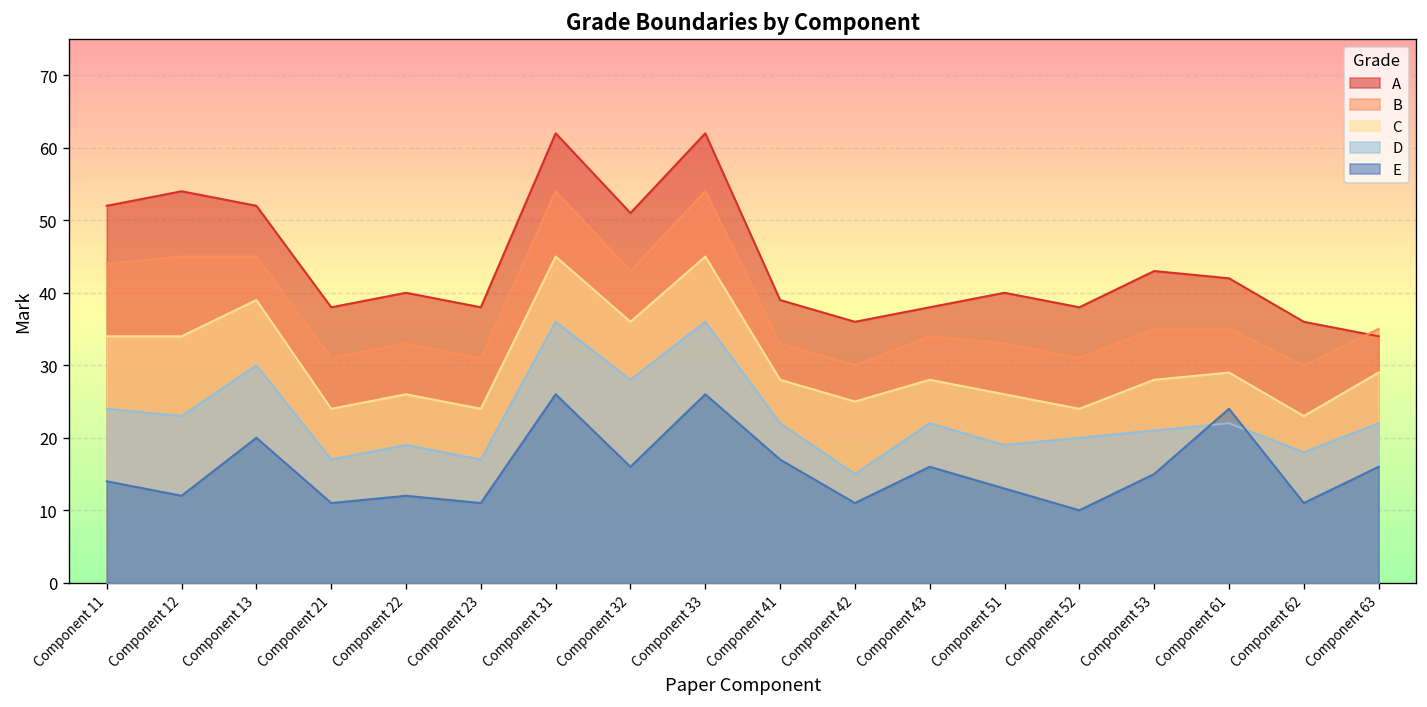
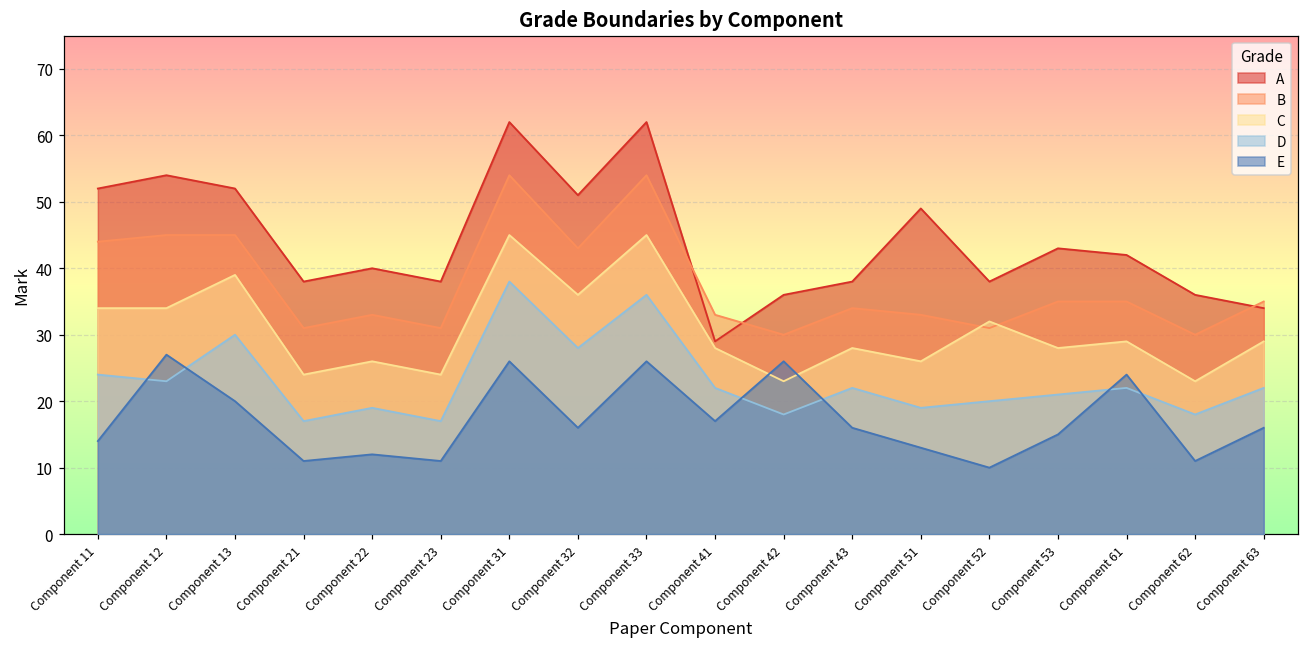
E, Component 12: 12 -> 27
D, Component 31: 36 -> 38
A, Component 41: 39 -> 29
C, Component 42: 25 -> 23
D, Component 42: 15 -> 18
E, Component 42: 11 -> 26
A, Component 51: 40 -> 49
C, Component 52: 24 -> 32
